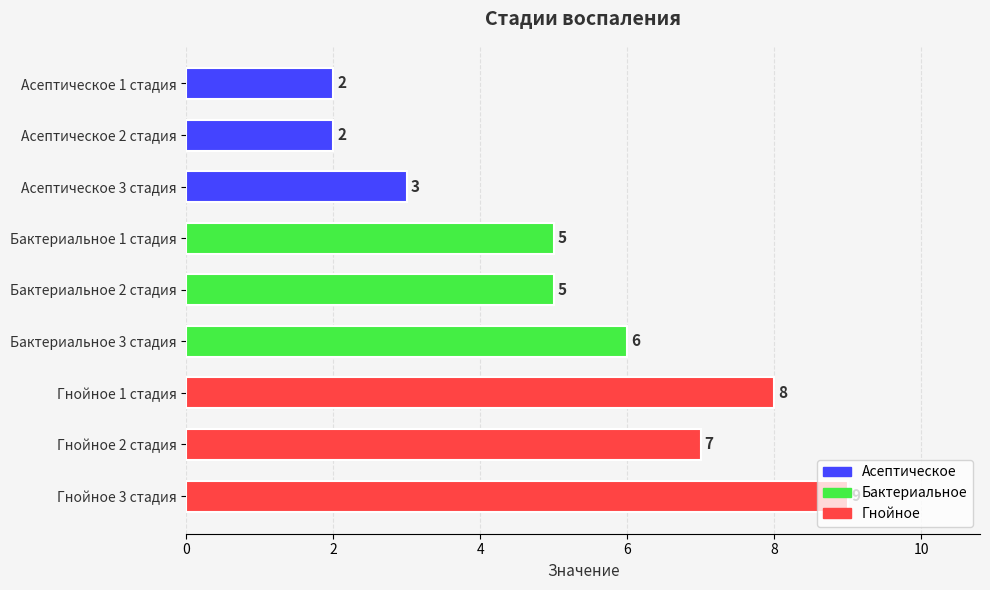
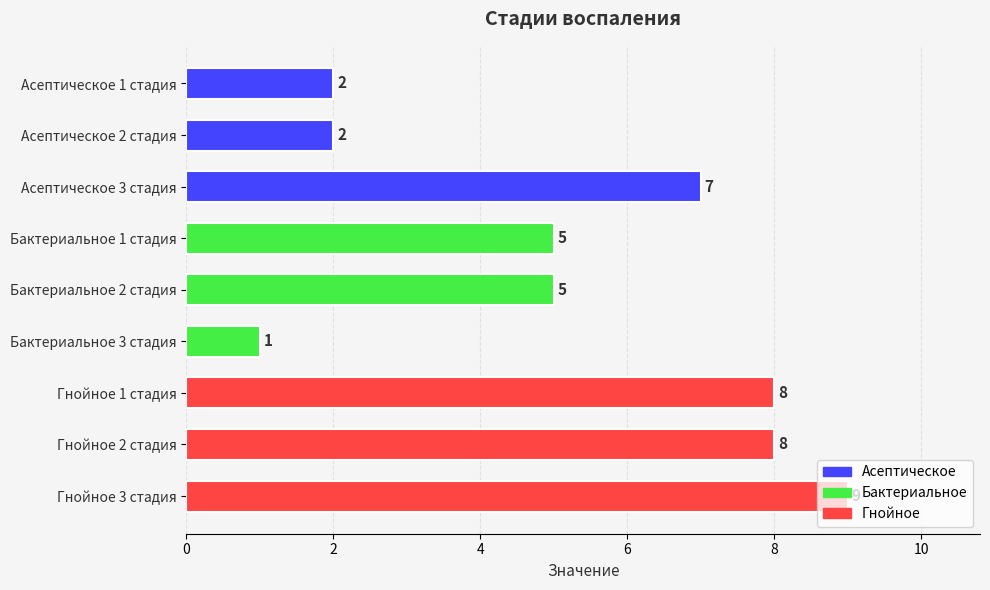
Асептическое 3 стадия: 3 -> 7
Бактериальное 3 стадия: 6 -> 1
Гнойное 2 стадия: 7 -> 8
